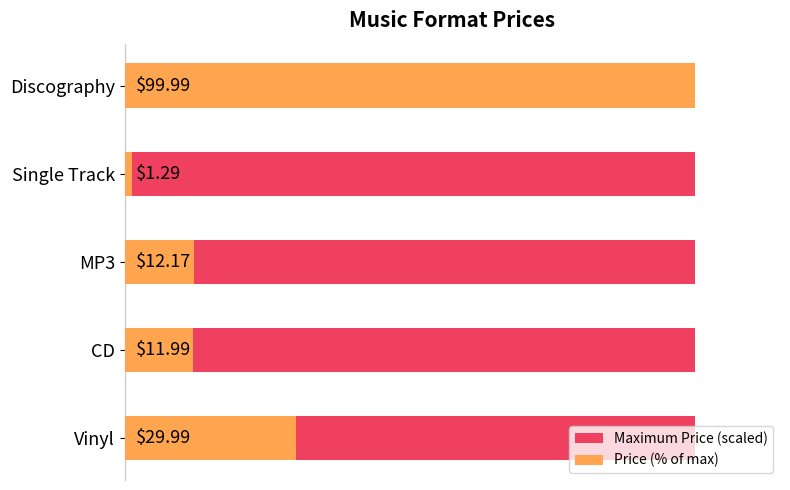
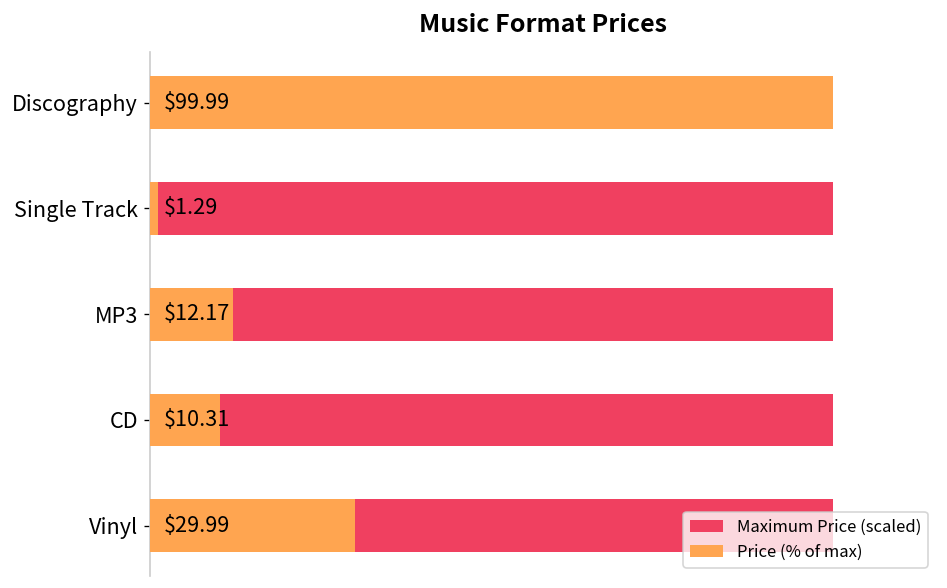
Price (% of max), CD: $11.99 -> $10.31
